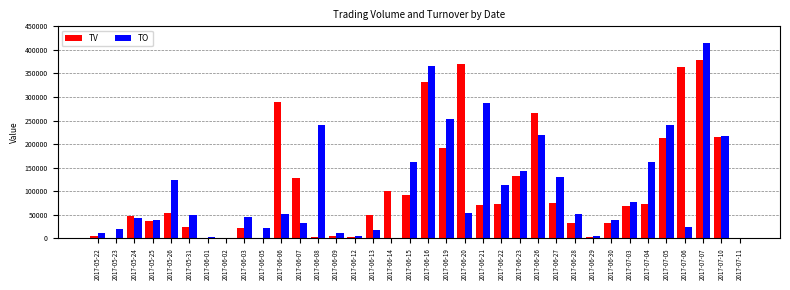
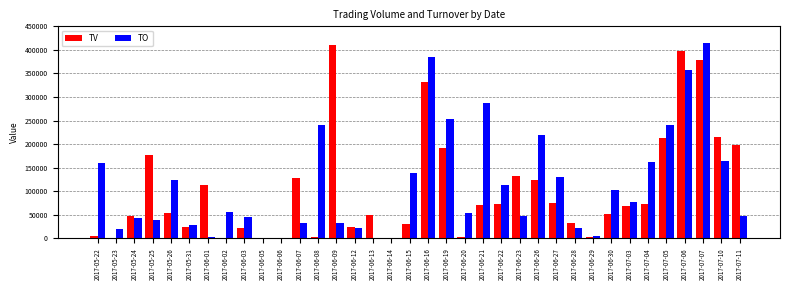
TO, 2017-05-22: 10000 -> 160000
TV, 2017-05-25: 40000 -> 180000
TO, 2017-05-31: 50000 -> 30000
TV, 2017-06-01: 0 -> 110000
TO, 2017-06-02: 0 -> 60000
TO, 2017-06-05: 20000 -> 0
TV, 2017-06-06: 290000 -> 0
TO, 2017-06-06: 50000 -> 0
TV, 2017-06-09: 10000 -> 410000
TO, 2017-06-09: 10000 -> 30000
TV, 2017-06-12: 0 -> 20000
TO, 2017-06-12: 10000 -> 20000
TO, 2017-06-13: 20000 -> 0
TV, 2017-06-14: 100000 -> 0
TV, 2017-06-15: 90000 -> 30000
TO, 2017-06-15: 160000 -> 140000
TO, 2017-06-16: 370000 -> 390000
TV, 2017-06-20: 370000 -> 0
TO, 2017-06-23: 140000 -> 50000
TV, 2017-06-26: 270000 -> 120000
TO, 2017-06-28: 50000 -> 20000
TV, 2017-06-30: 30000 -> 50000
TO, 2017-06-30: 40000 -> 100000
TV, 2017-07-06: 360000 -> 400000
TO, 2017-07-06: 30000 -> 360000
TO, 2017-07-10: 220000 -> 160000
TV, 2017-07-11: 0 -> 200000
TO, 2017-07-11: 0 -> 50000
